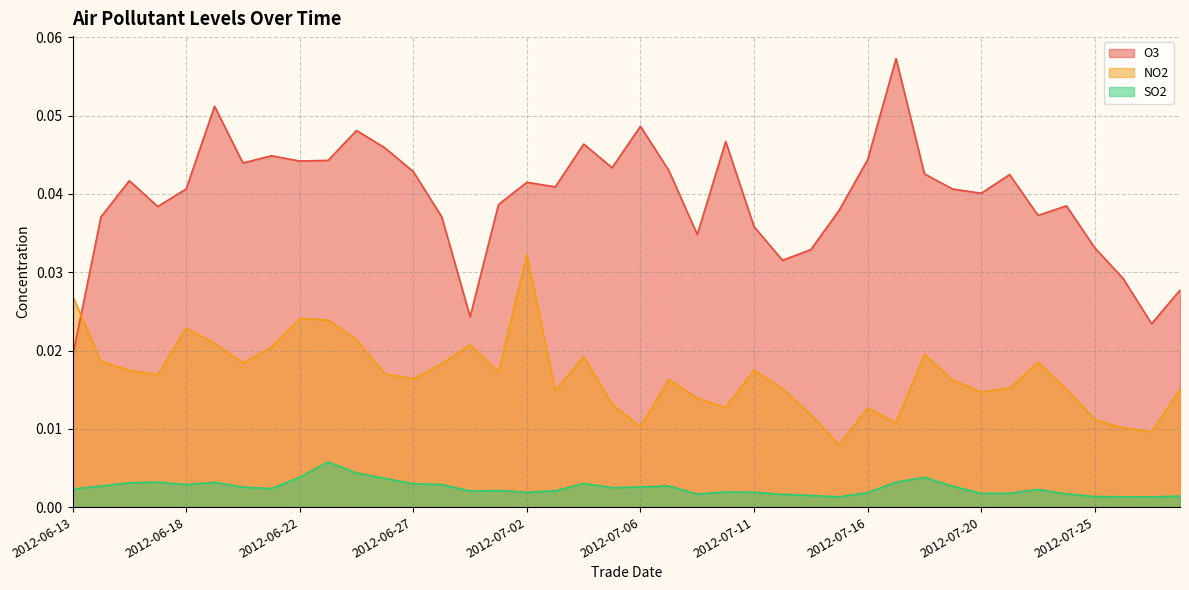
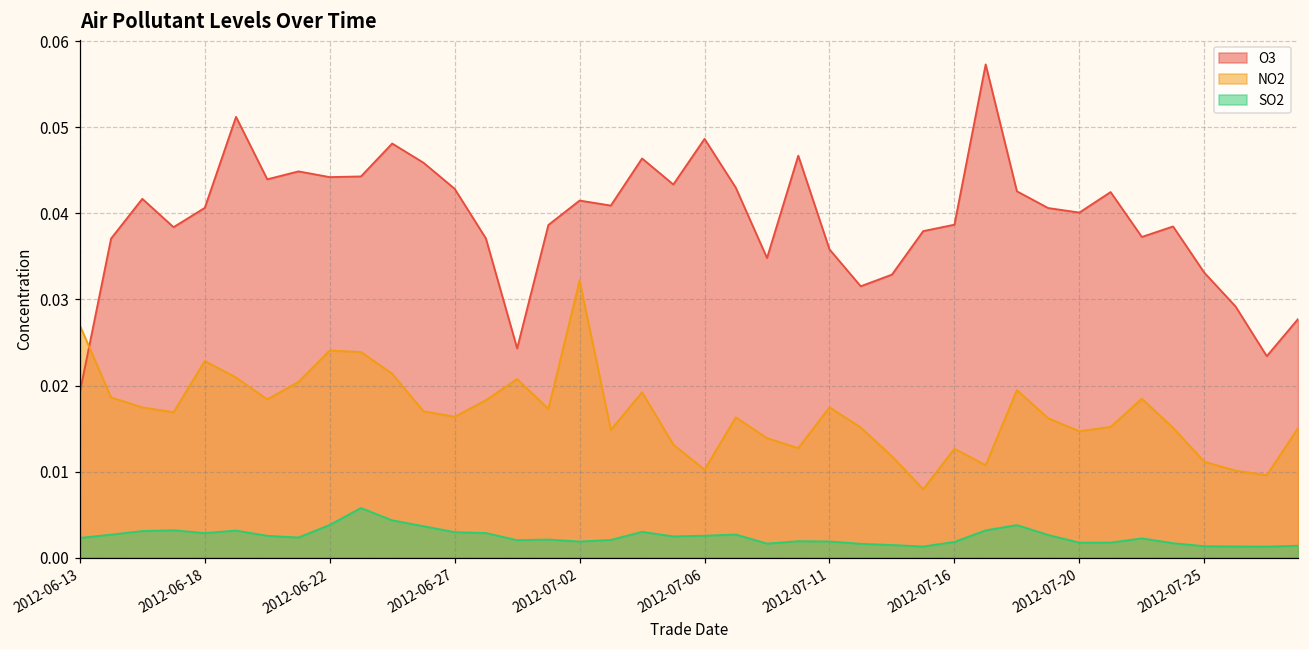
O3, 2012-07-16: 0.044 -> 0.039
